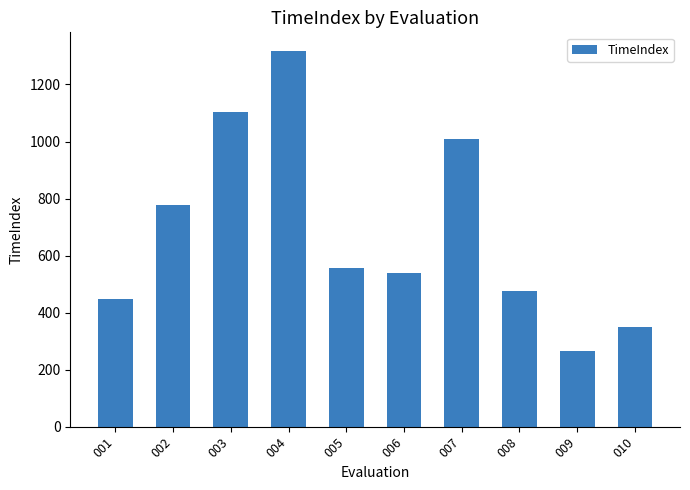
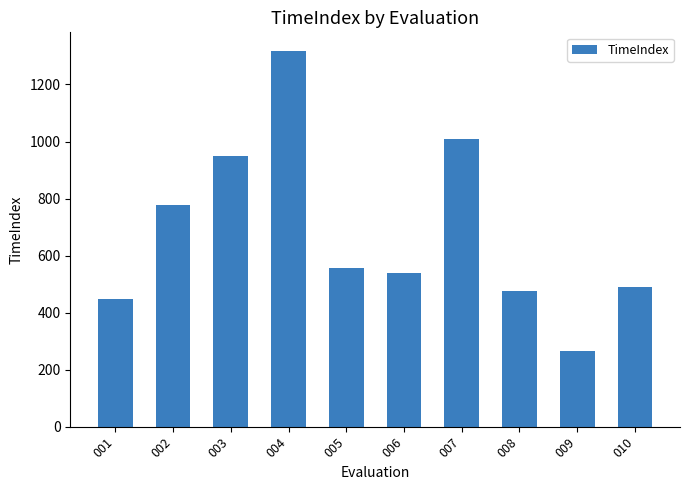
003: 1110 -> 950
010: 350 -> 490
